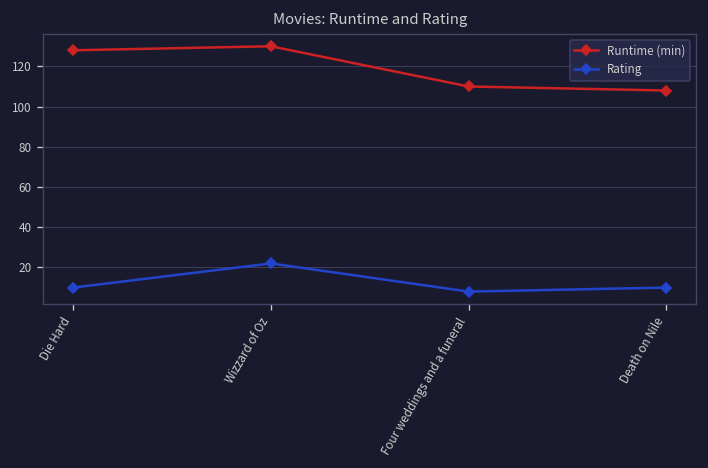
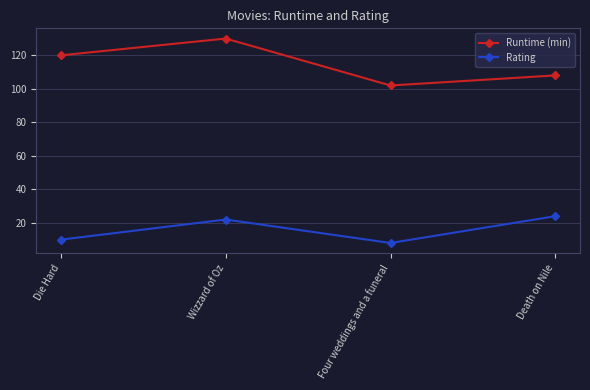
Runtime (min), Die Hard: 128 -> 120
Runtime (min), Four weddings and a funeral: 110 -> 102
Rating, Death on Nile: 10 -> 24
